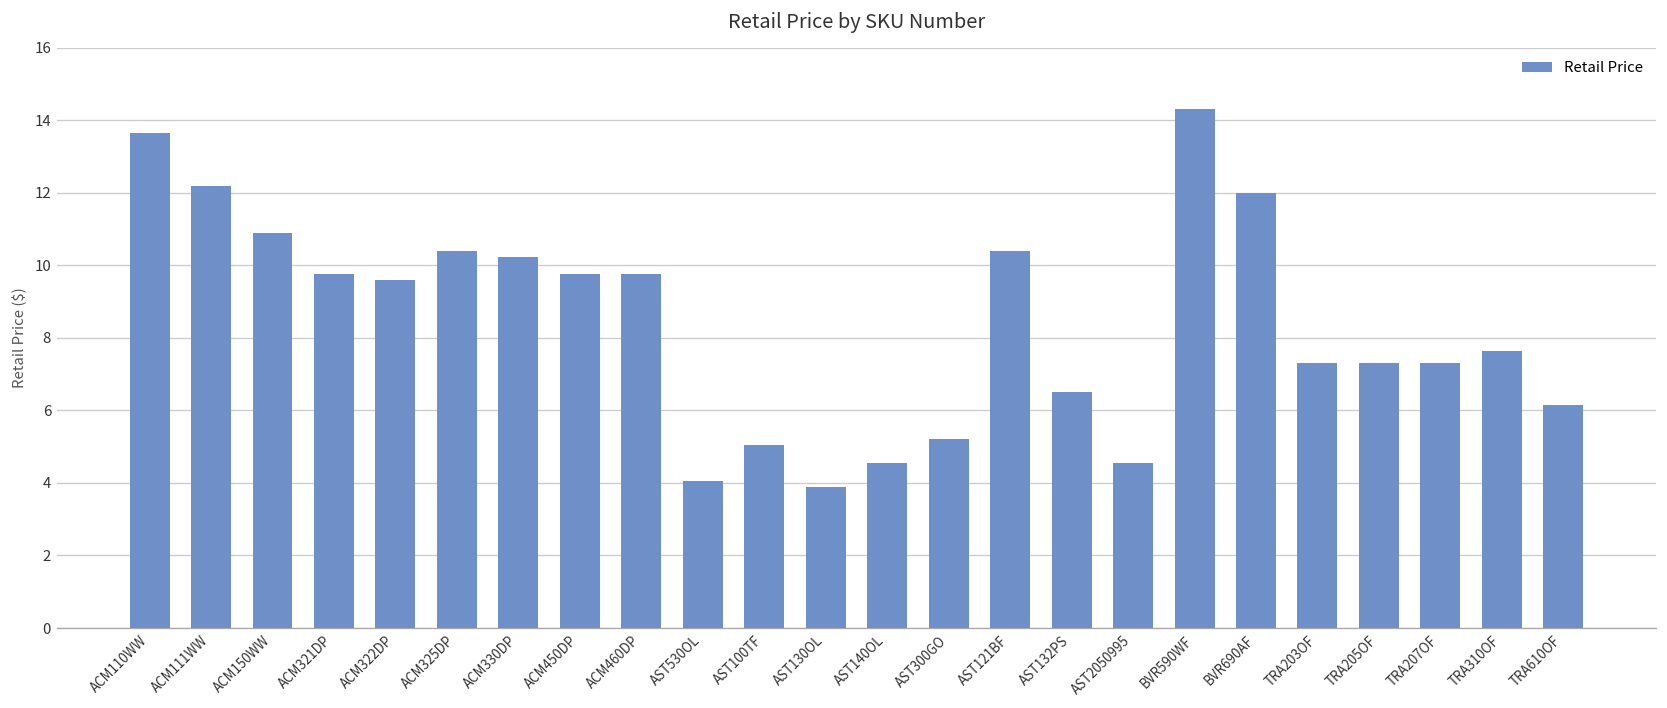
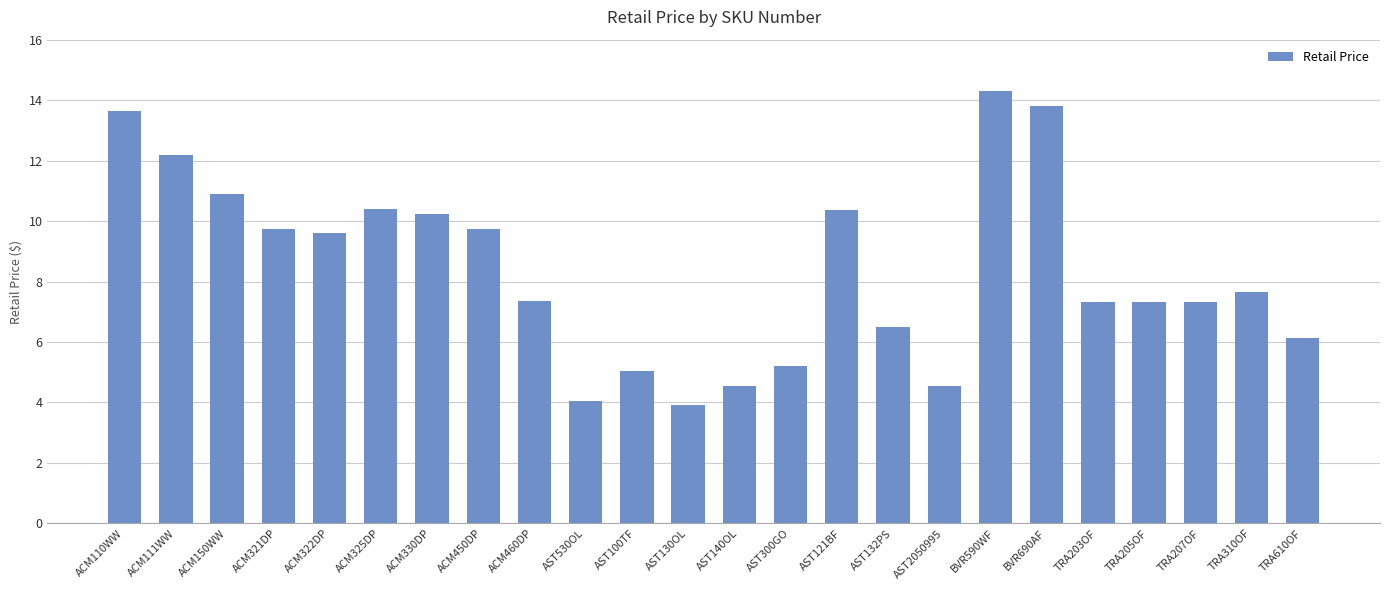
ACM460DP: 9.8 -> 7.4
BVR690AF: 12.0 -> 13.8
